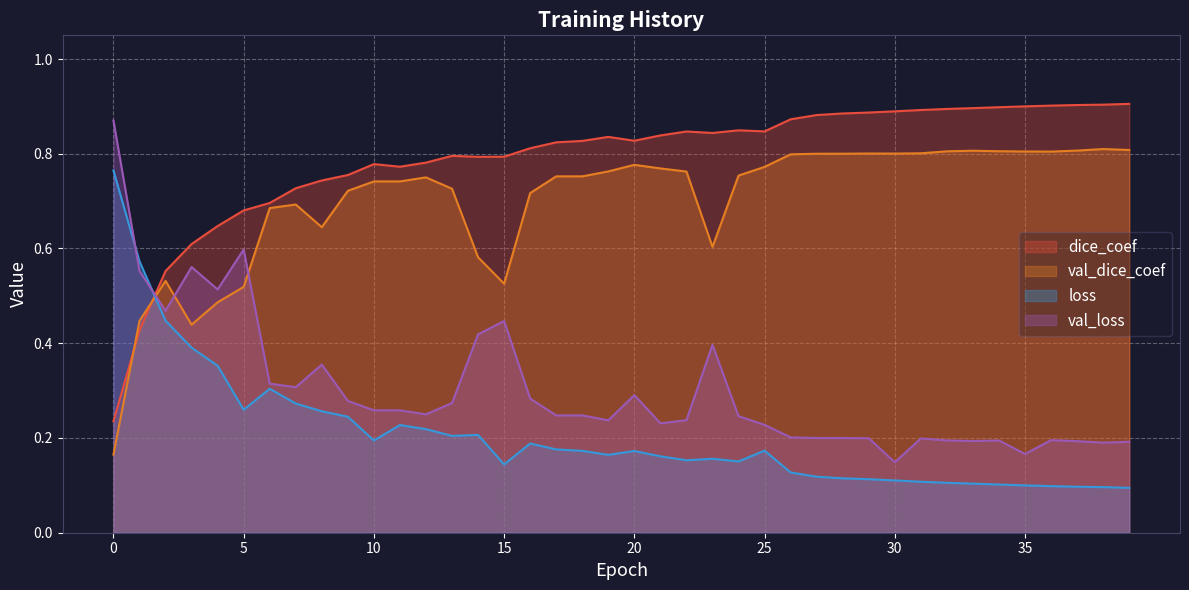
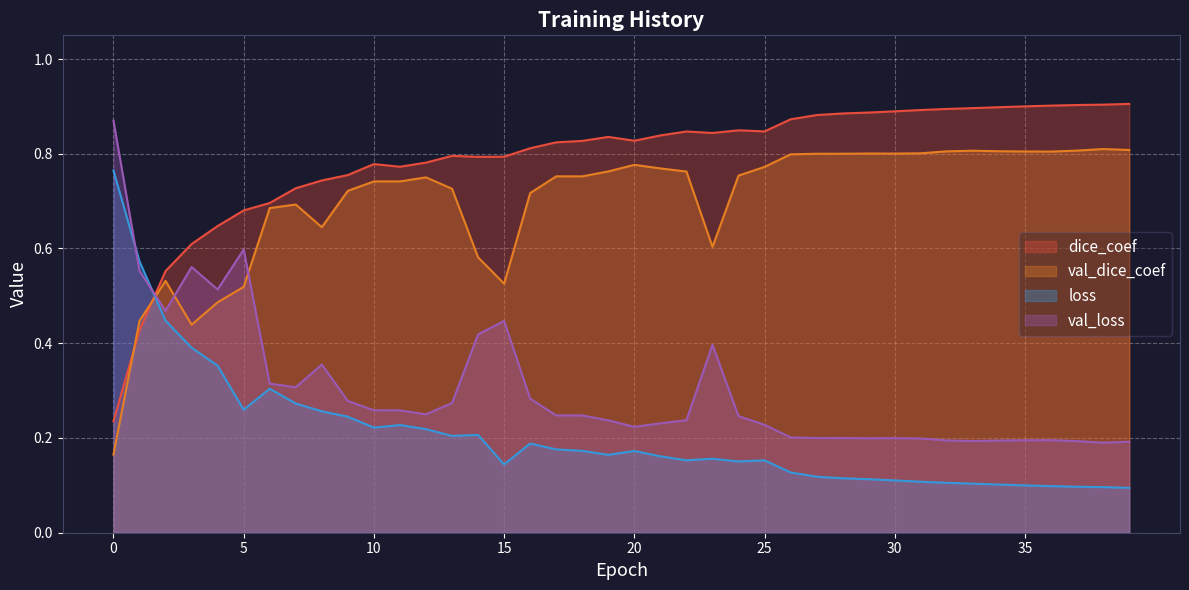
loss, 10: 0.19 -> 0.22
val_loss, 20: 0.29 -> 0.22
loss, 25: 0.17 -> 0.15
val_loss, 30: 0.15 -> 0.20
val_loss, 35: 0.17 -> 0.20
